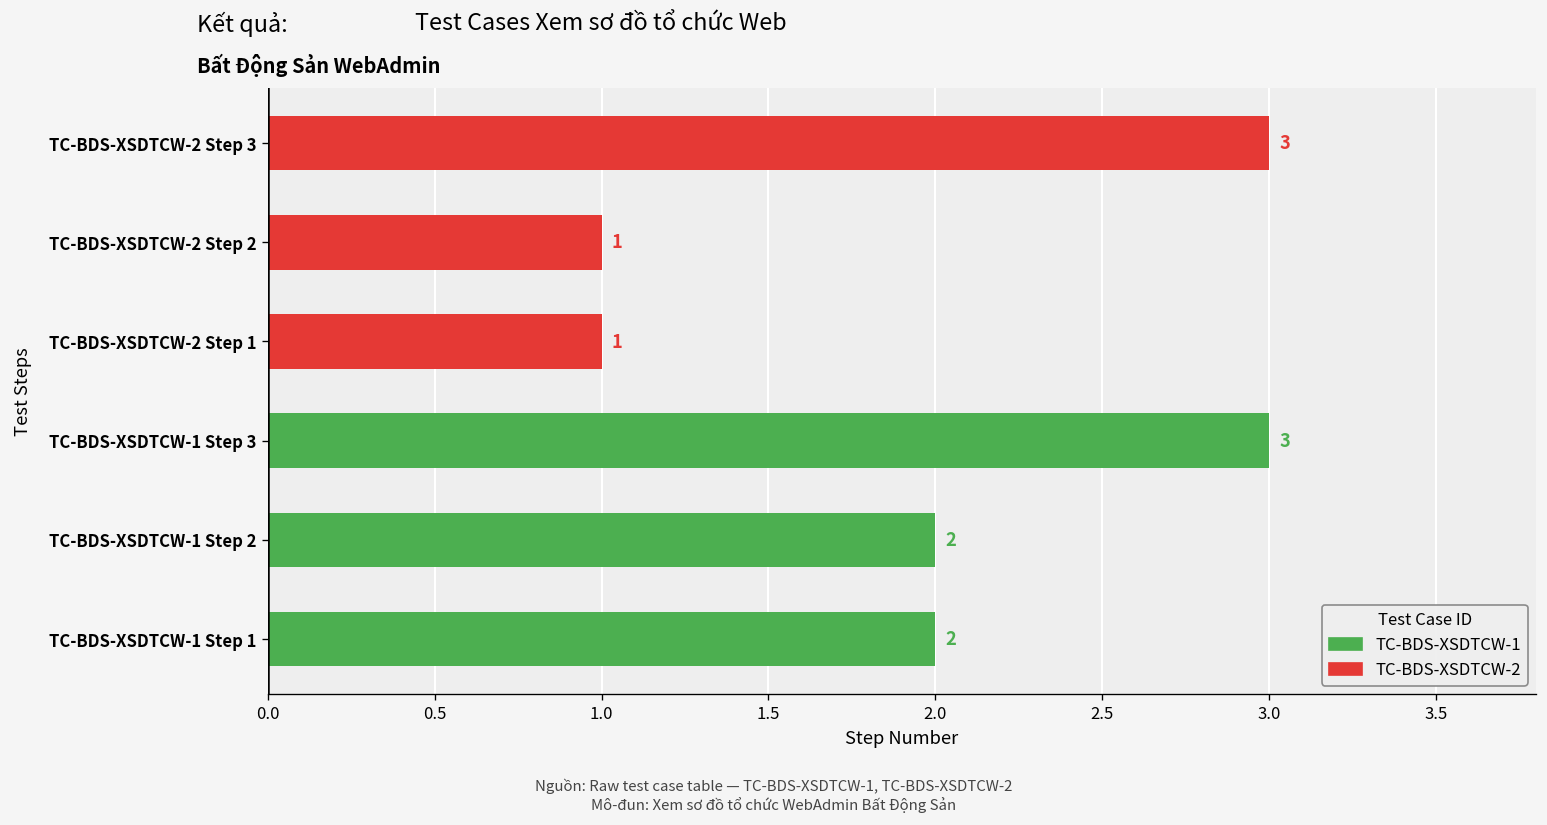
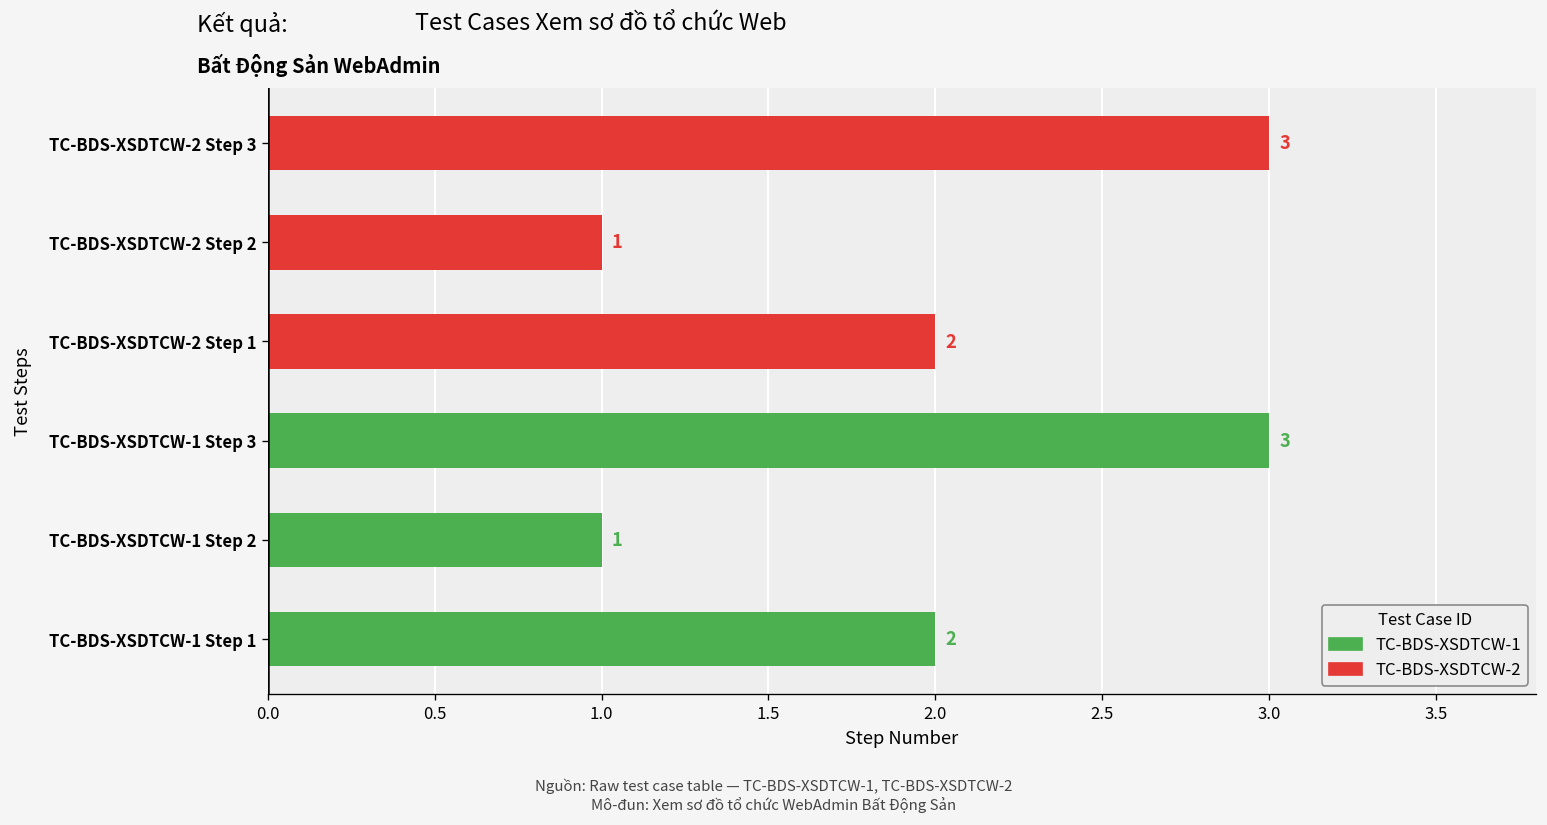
TC-BDS-XSDTCW-2 Step 1: 1 -> 2
TC-BDS-XSDTCW-1 Step 2: 2 -> 1
